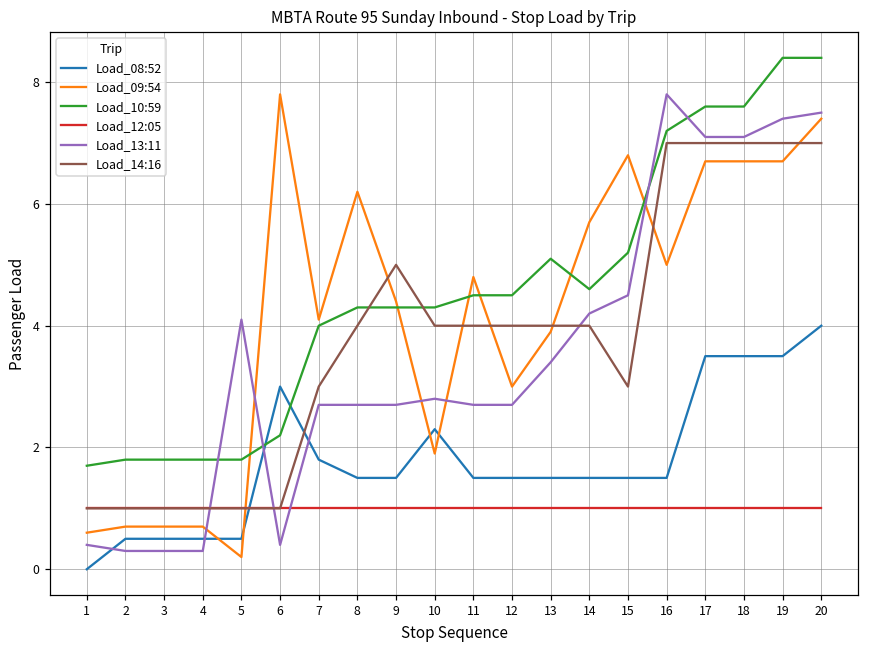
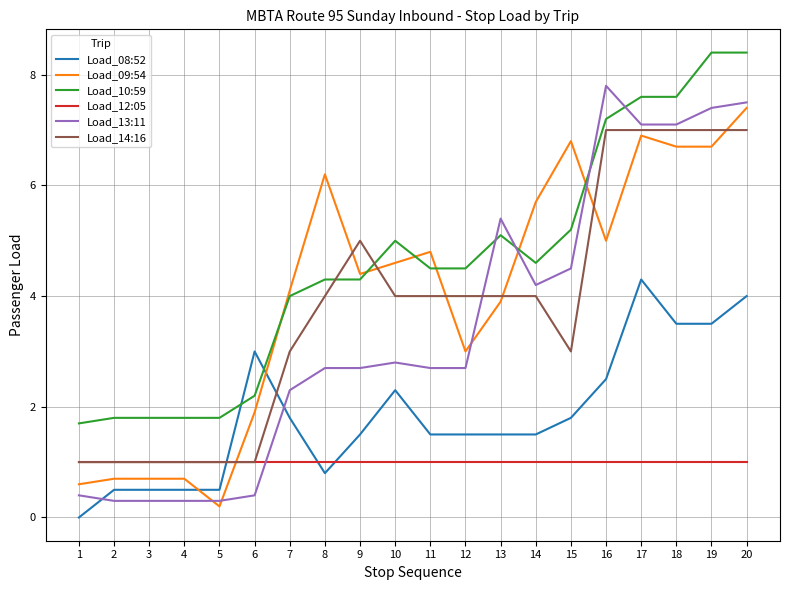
Load_13:11, 5: 4.1 -> 0.3
Load_09:54, 6: 7.8 -> 1.9
Load_13:11, 7: 2.7 -> 2.3
Load_08:52, 8: 1.5 -> 0.8
Load_09:54, 10: 1.9 -> 4.6
Load_10:59, 10: 4.3 -> 5.0
Load_13:11, 13: 3.4 -> 5.4
Load_08:52, 15: 1.5 -> 1.8
Load_08:52, 16: 1.5 -> 2.5
Load_08:52, 17: 3.5 -> 4.3
Load_09:54, 17: 6.7 -> 6.9
